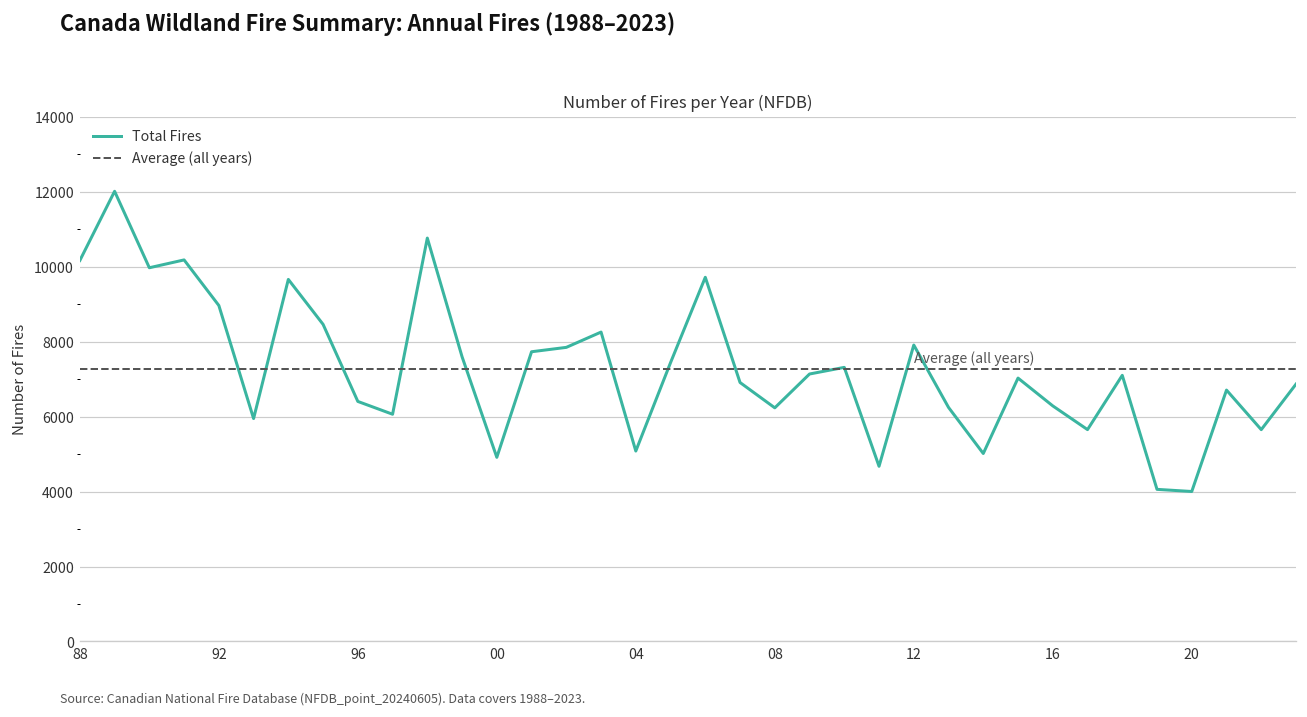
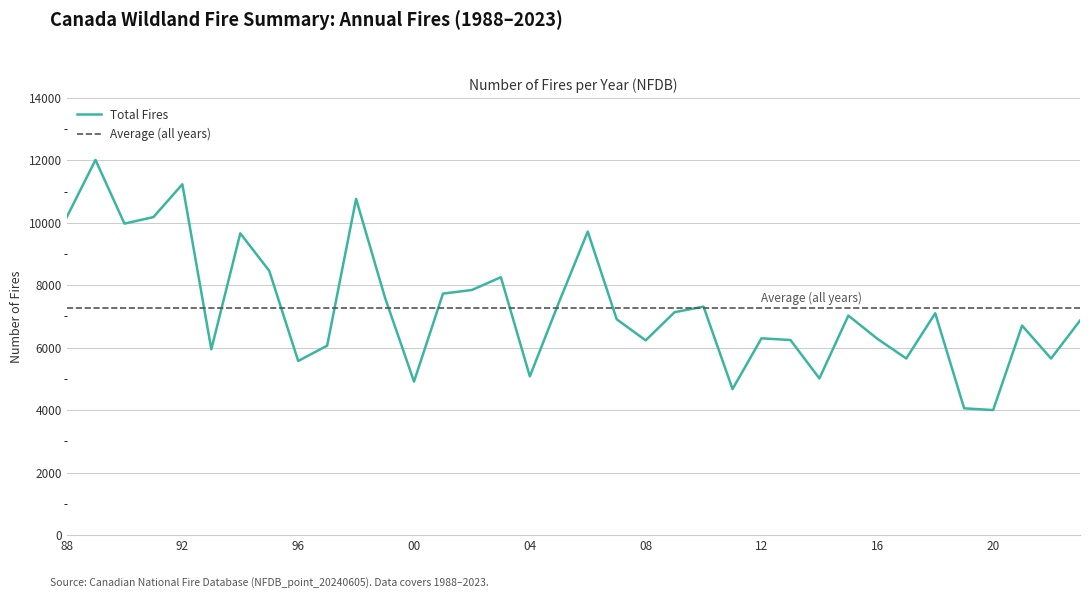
92: 9000 -> 11200
96: 6400 -> 5600
12: 7900 -> 6300
